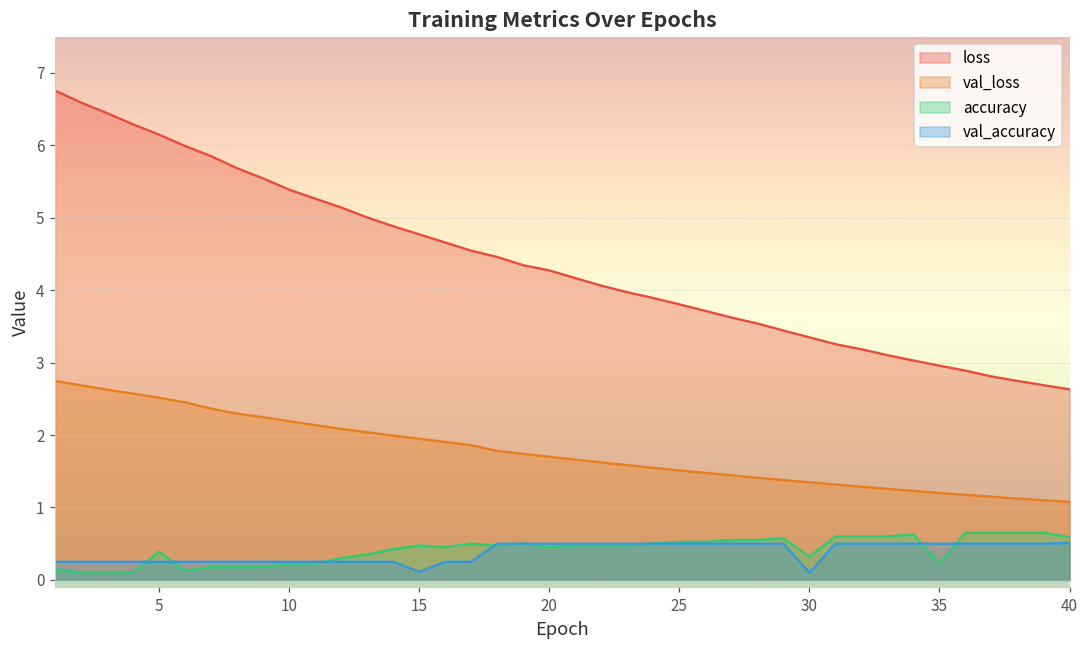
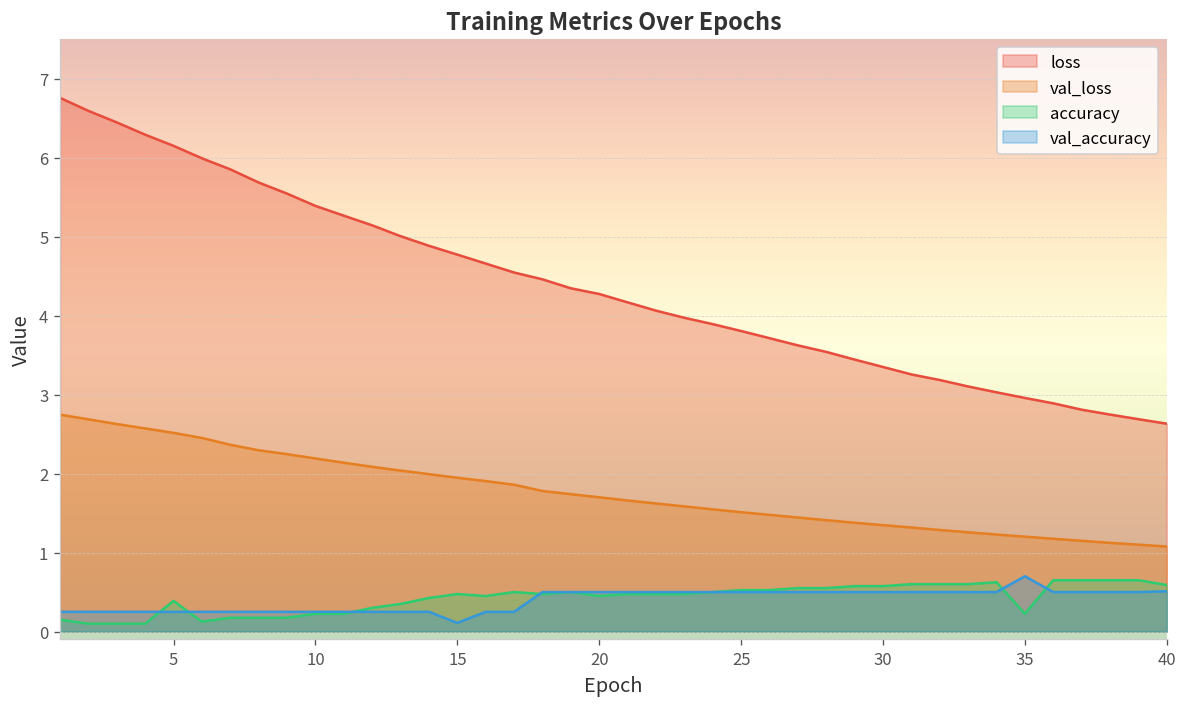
accuracy, 30: 0.3 -> 0.6
val_accuracy, 30: 0.1 -> 0.5
val_accuracy, 35: 0.5 -> 0.7
